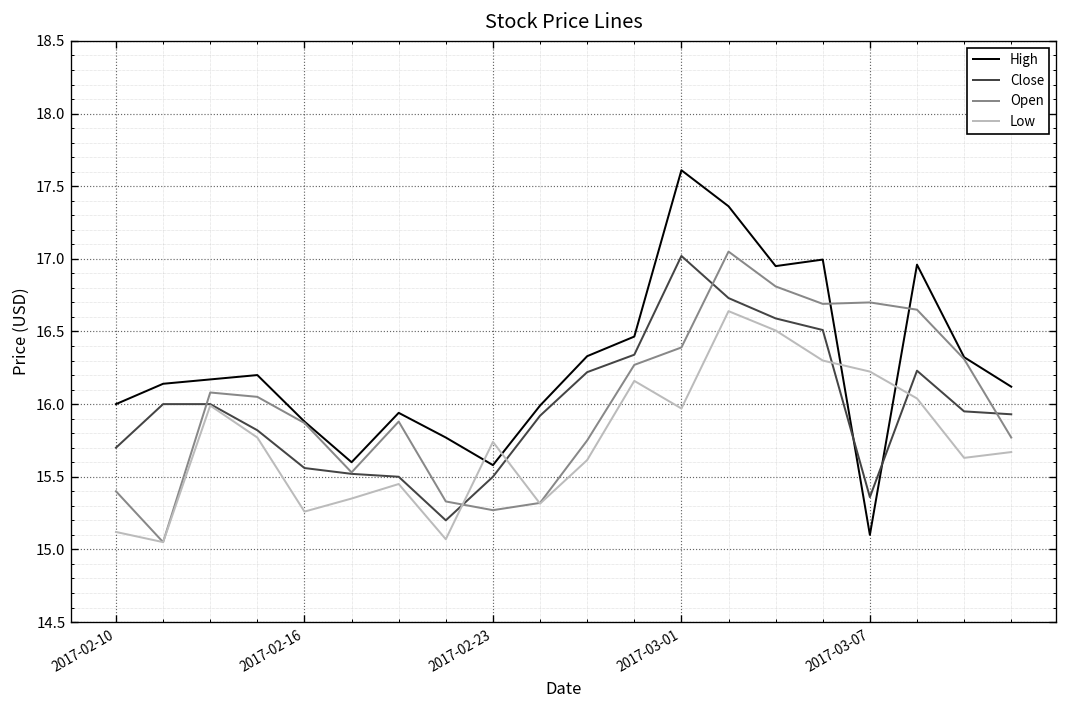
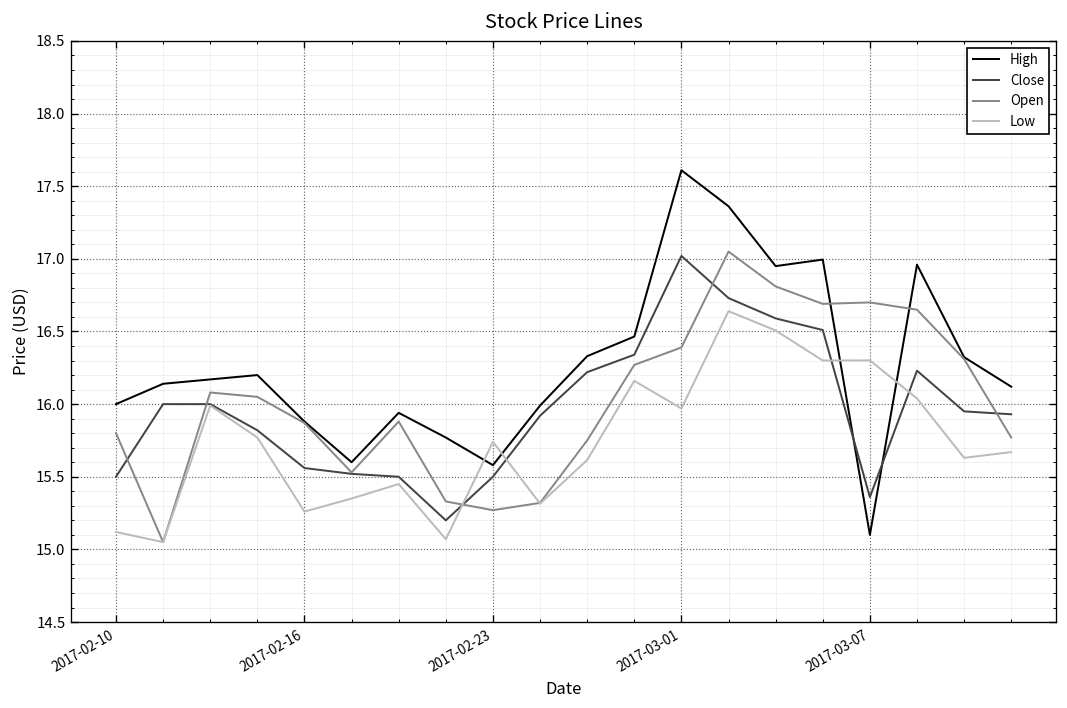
Close, 2017-02-10: 15.7 -> 15.5
Open, 2017-02-10: 15.4 -> 15.8
Low, 2017-03-07: 16.22 -> 16.30
